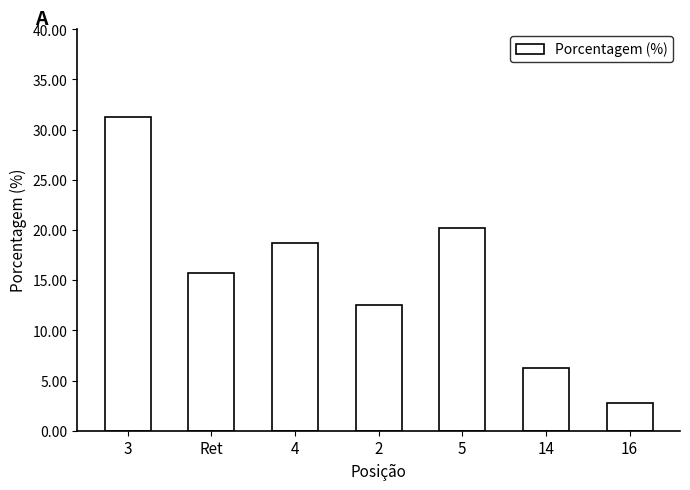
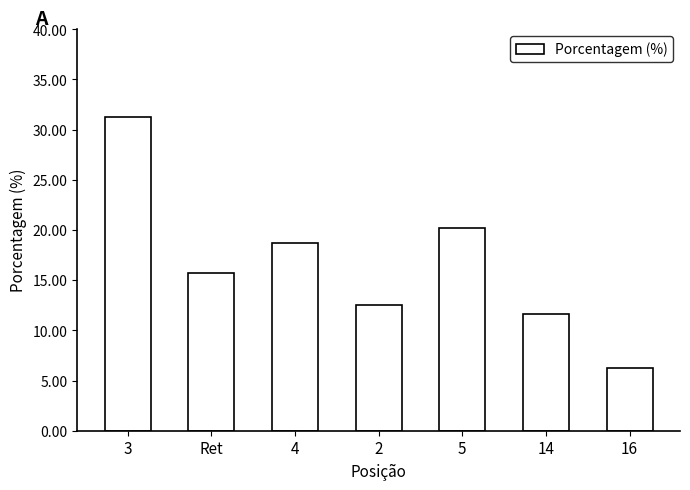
14: 6.3 -> 11.6
16: 2.8 -> 6.3
